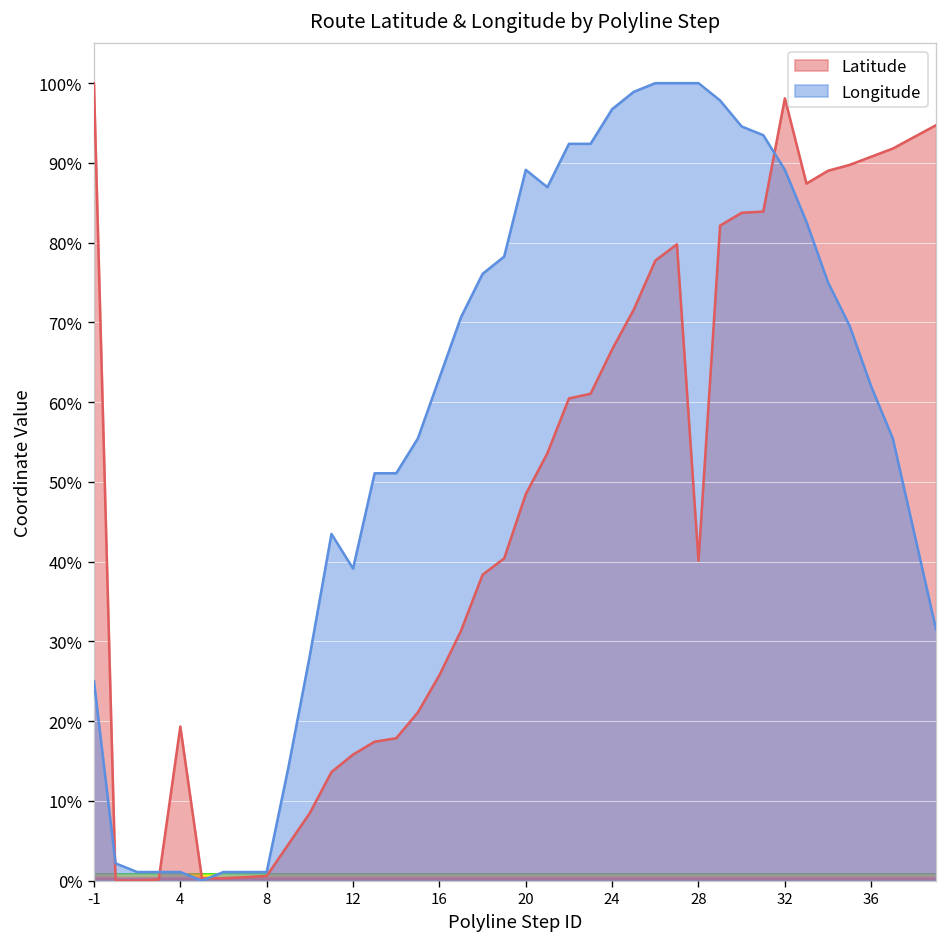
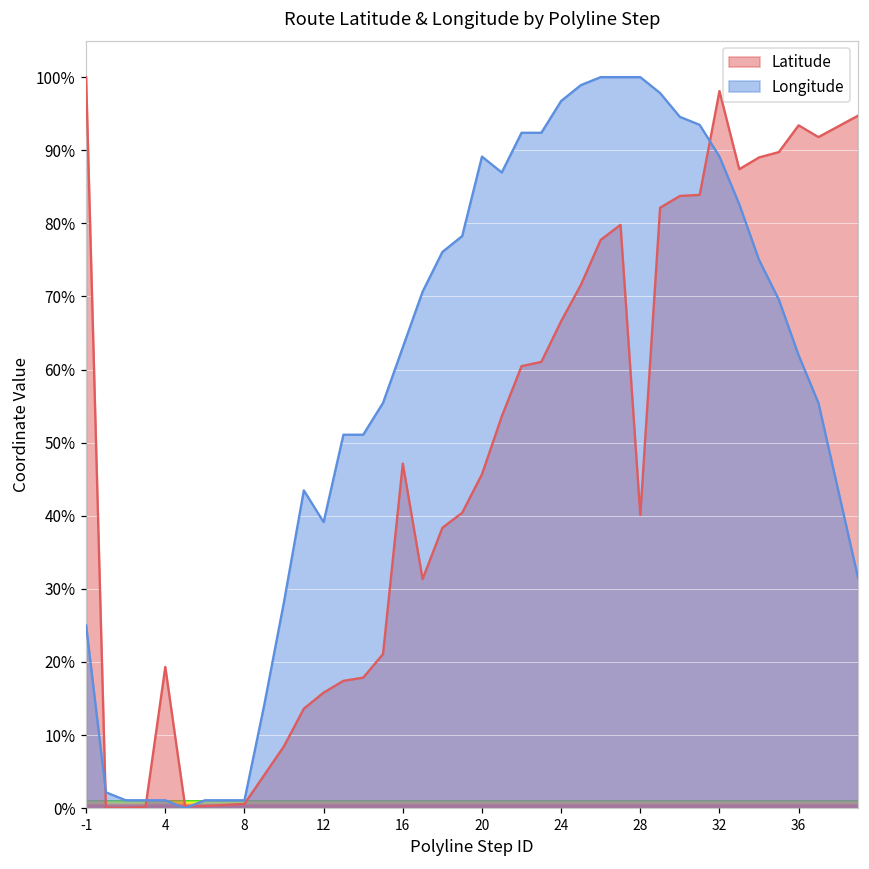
Latitude, 16: 26% -> 47%
Latitude, 20: 48% -> 46%
Latitude, 36: 91% -> 93%
